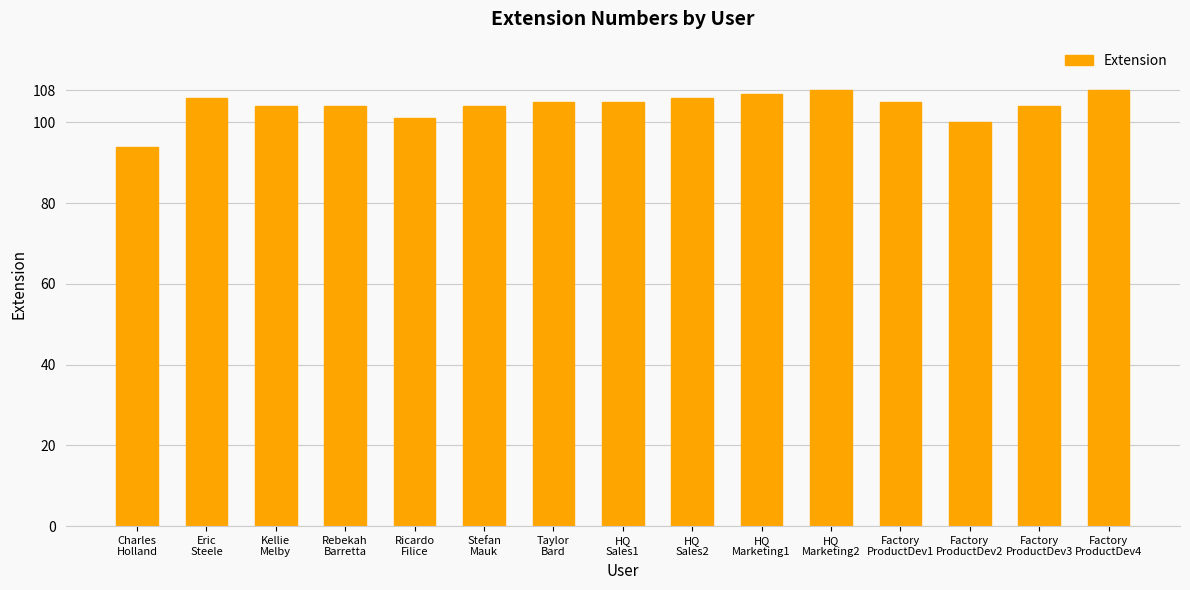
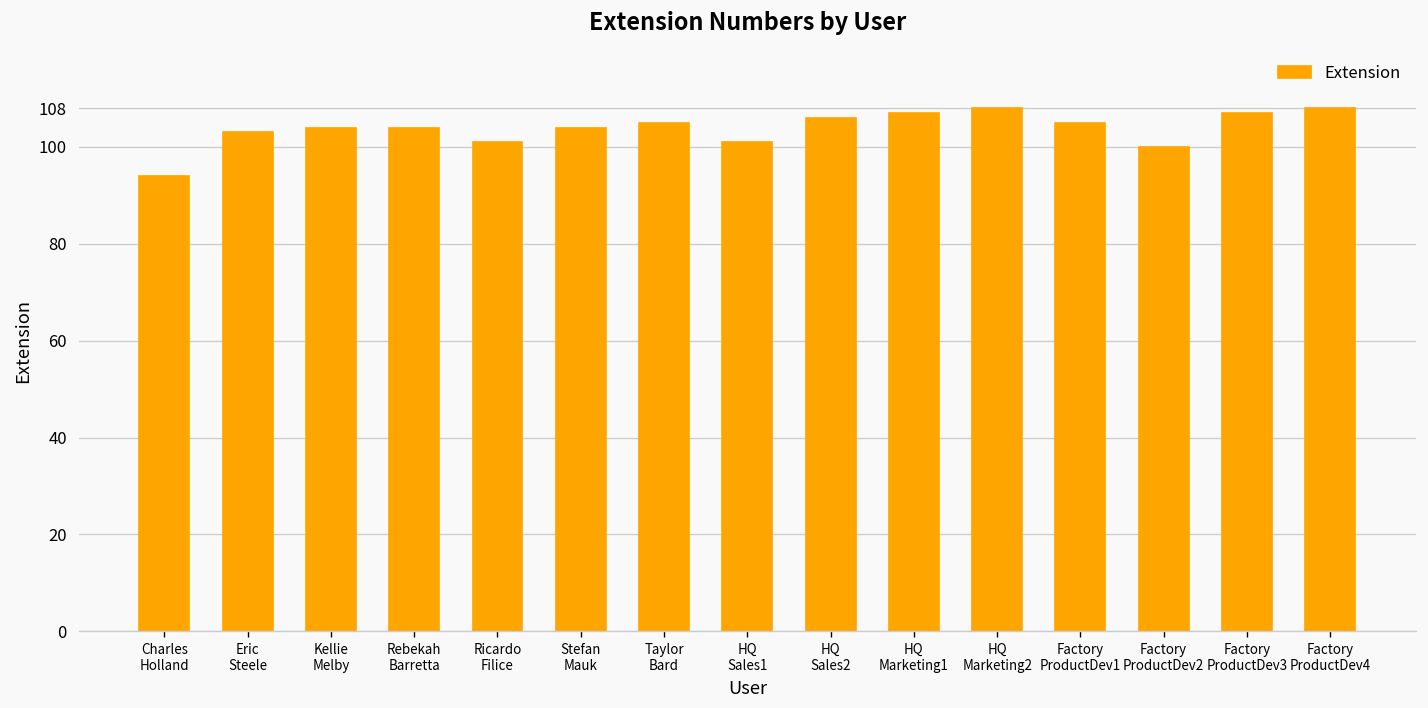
Eric Steele: 106 -> 103
HQ Sales1: 105 -> 101
Factory ProductDev3: 104 -> 107
